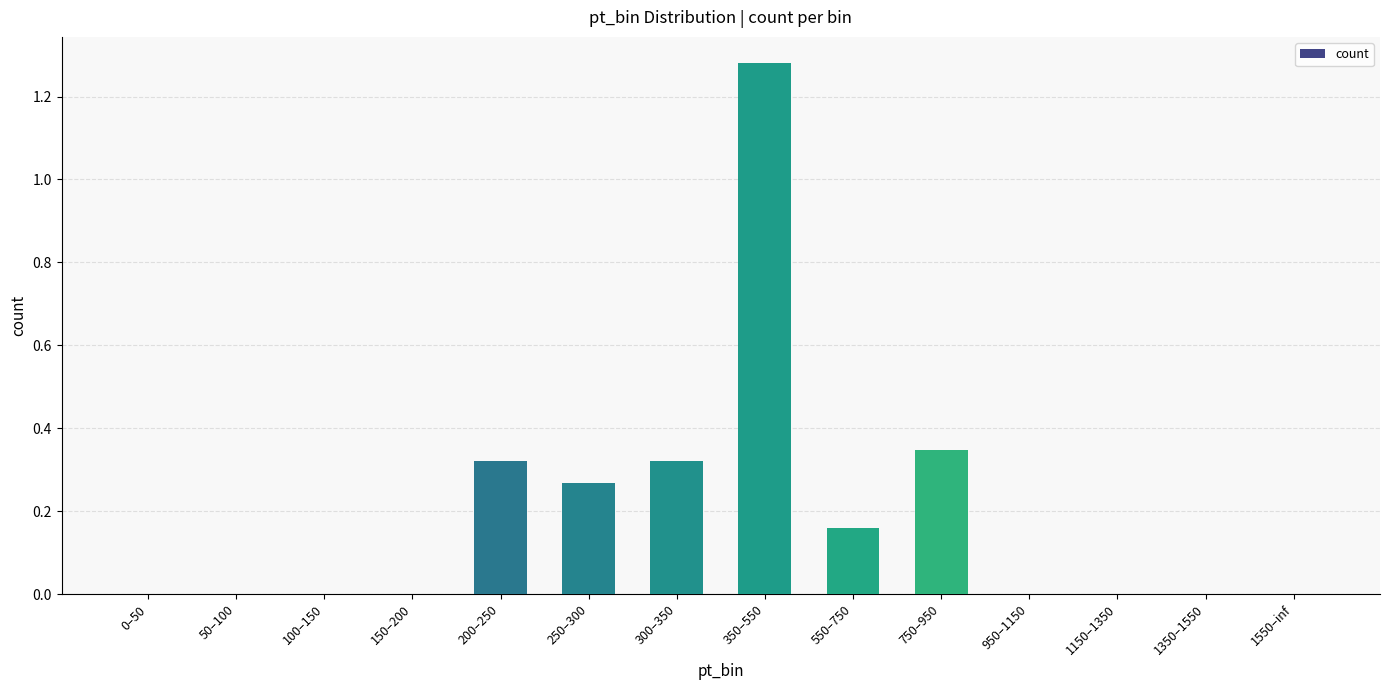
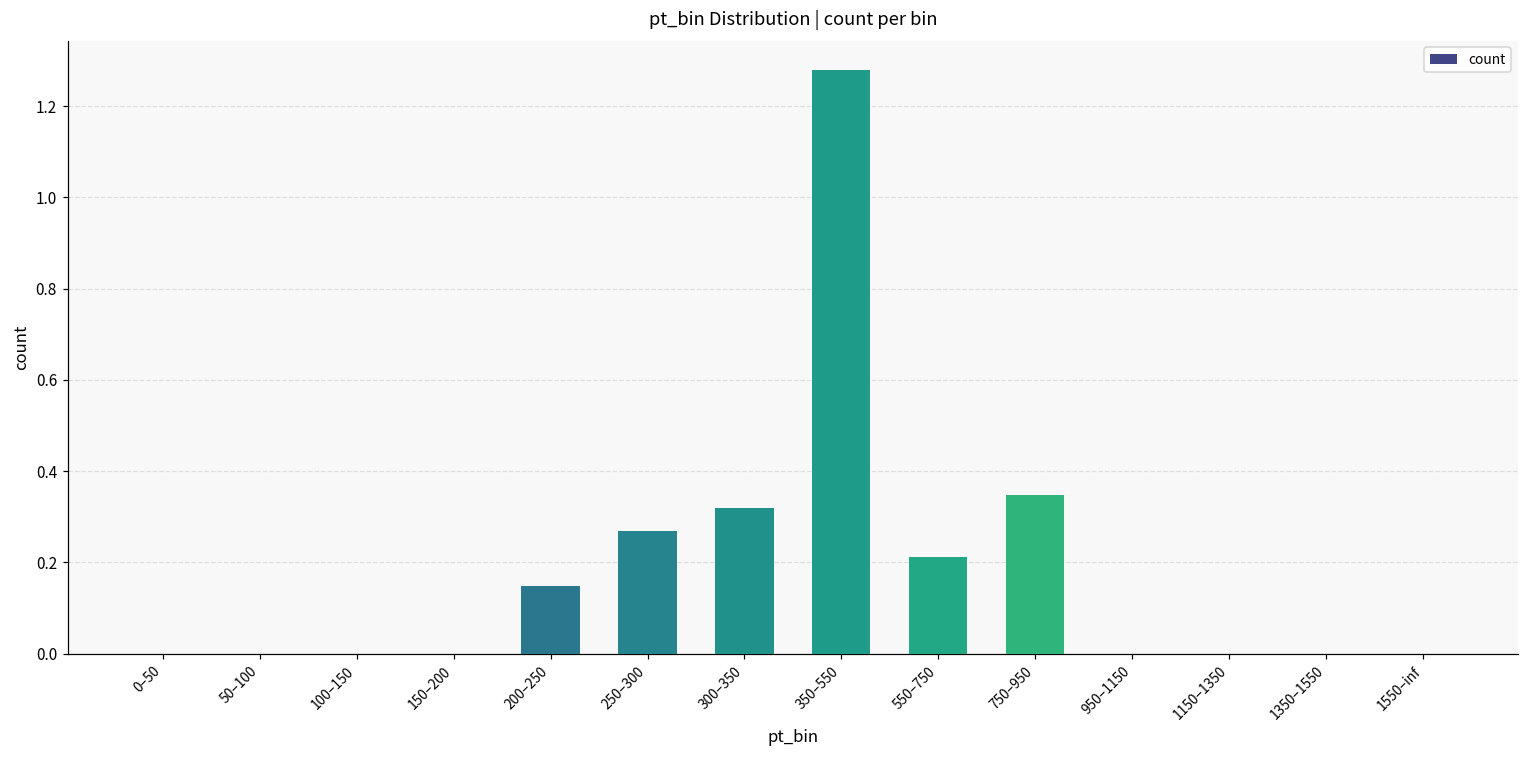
200–250: 0.32 -> 0.15
550–750: 0.16 -> 0.21
